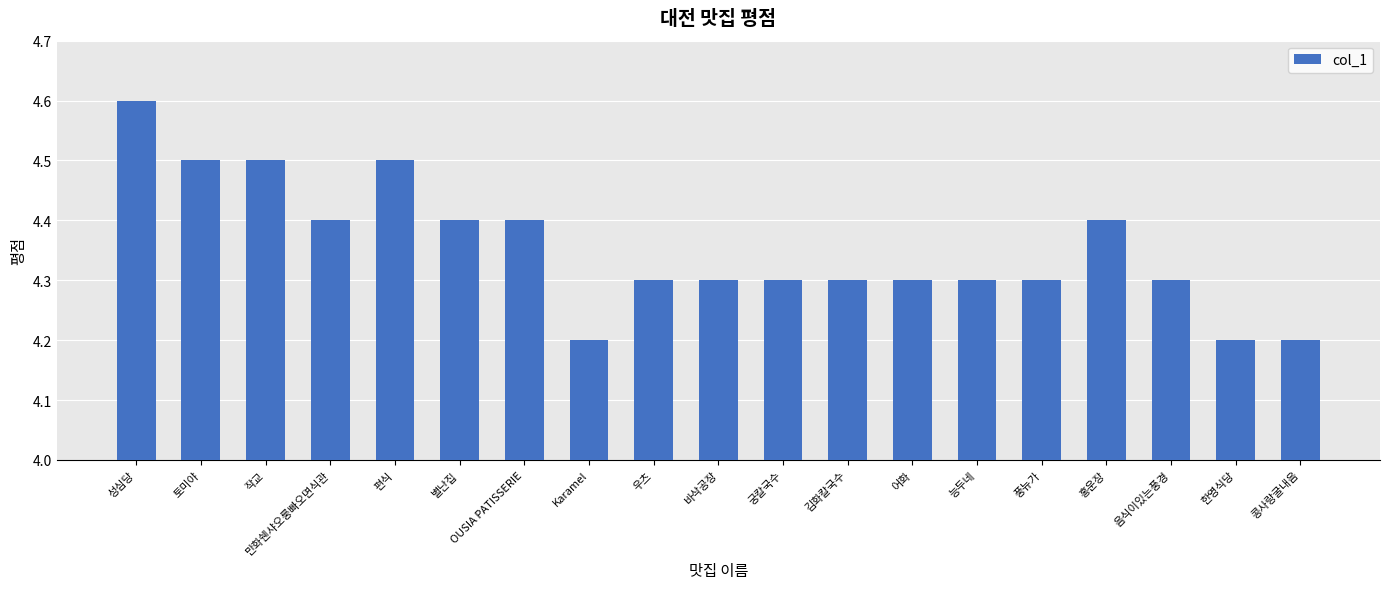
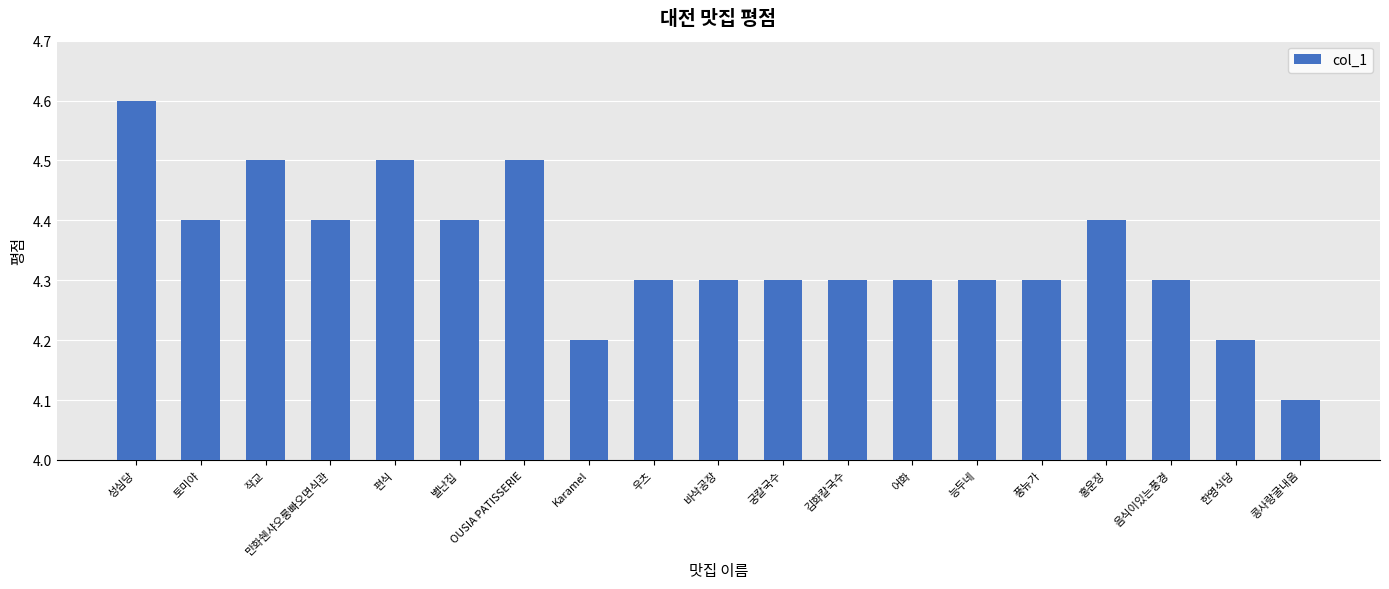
토미야: 4.5 -> 4.4
OUSIA PATISSERIE: 4.4 -> 4.5
콩사랑굴내음: 4.2 -> 4.1
